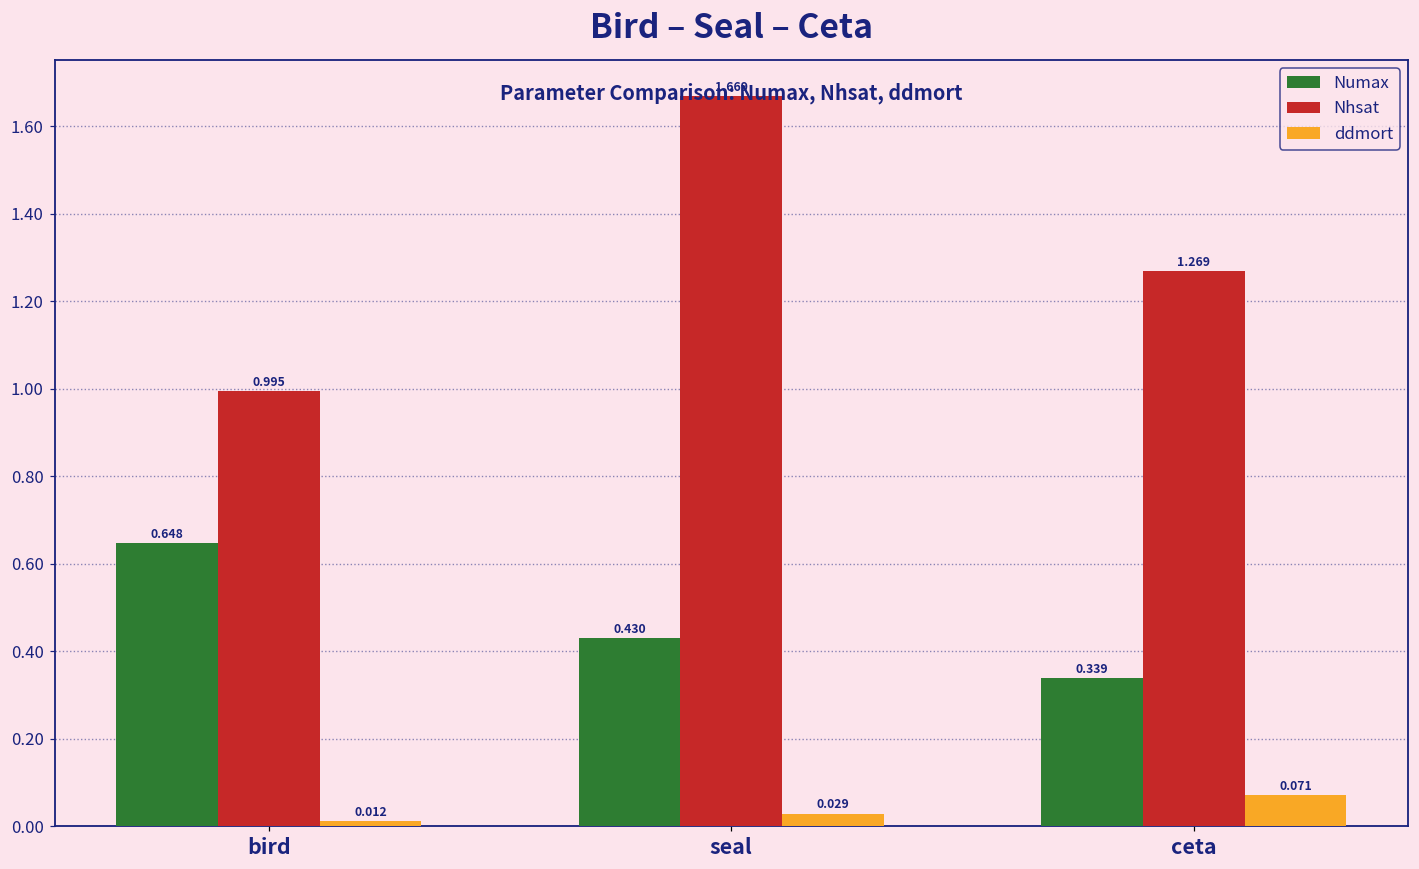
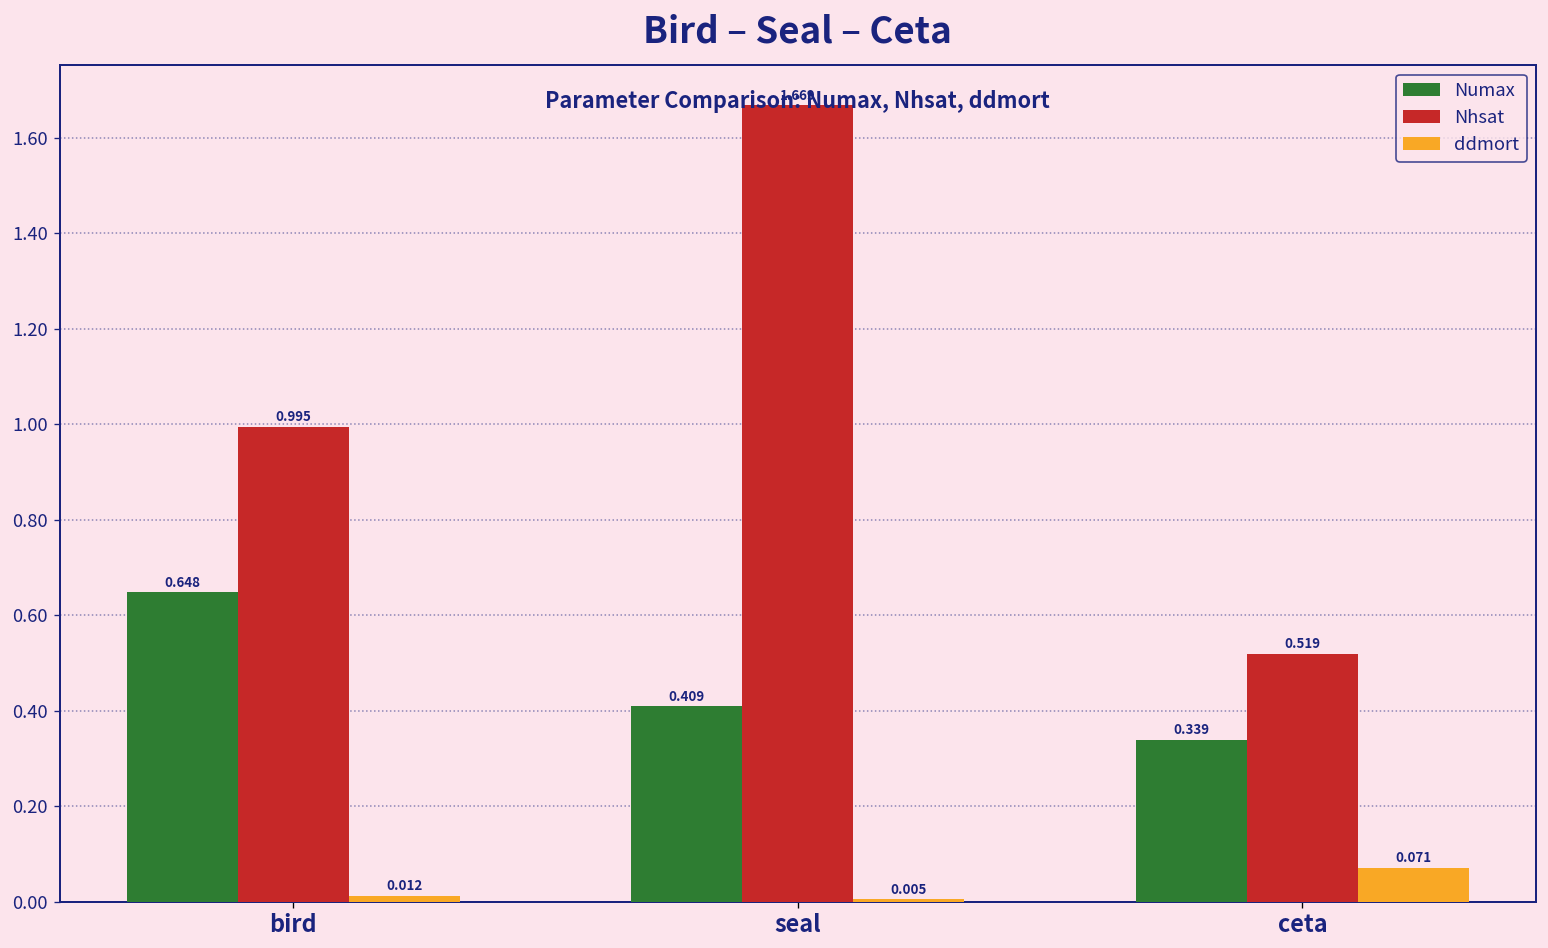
Numax, seal: 0.430 -> 0.409
ddmort, seal: 0.029 -> 0.005
Nhsat, ceta: 1.269 -> 0.519
